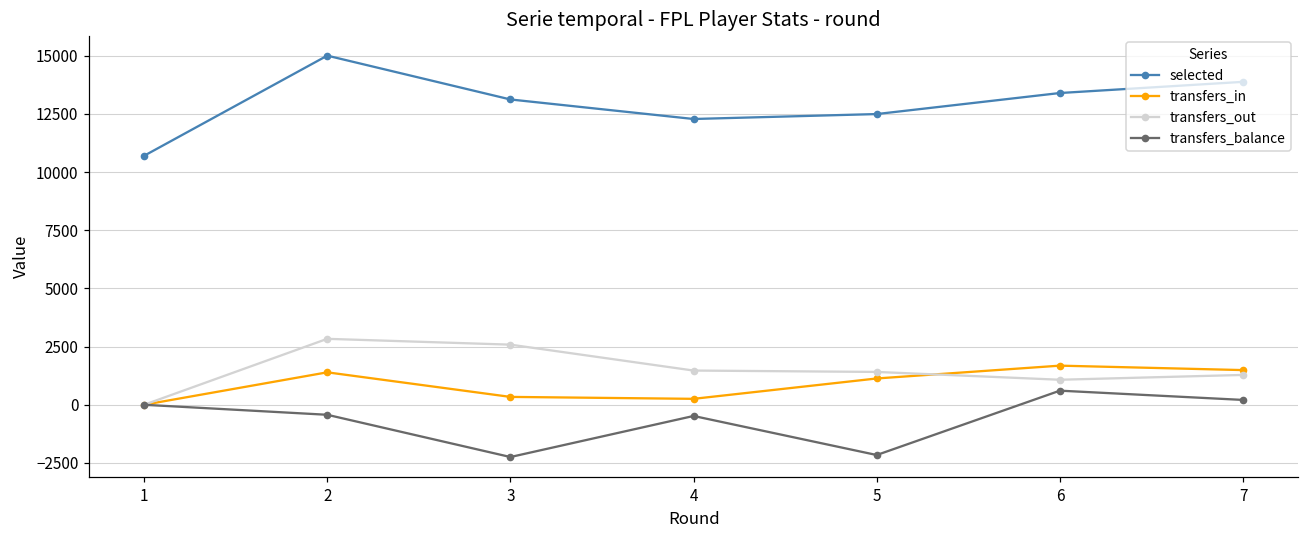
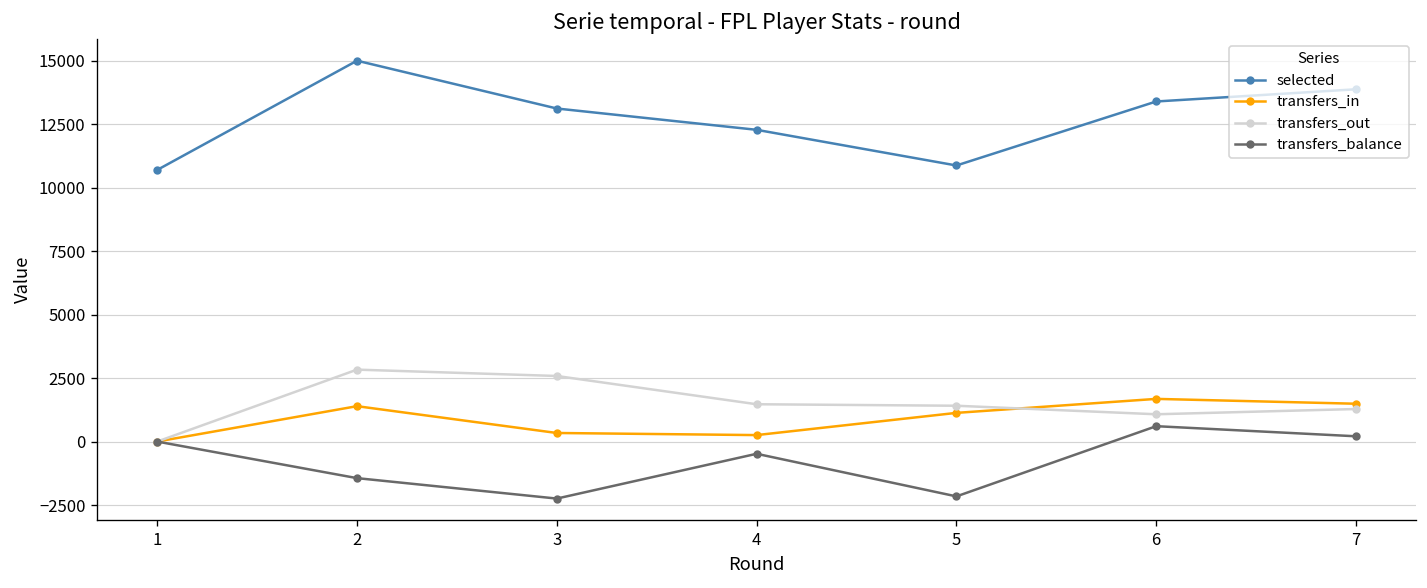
transfers_balance, 2: -400 -> -1400
selected, 5: 12500 -> 10900
